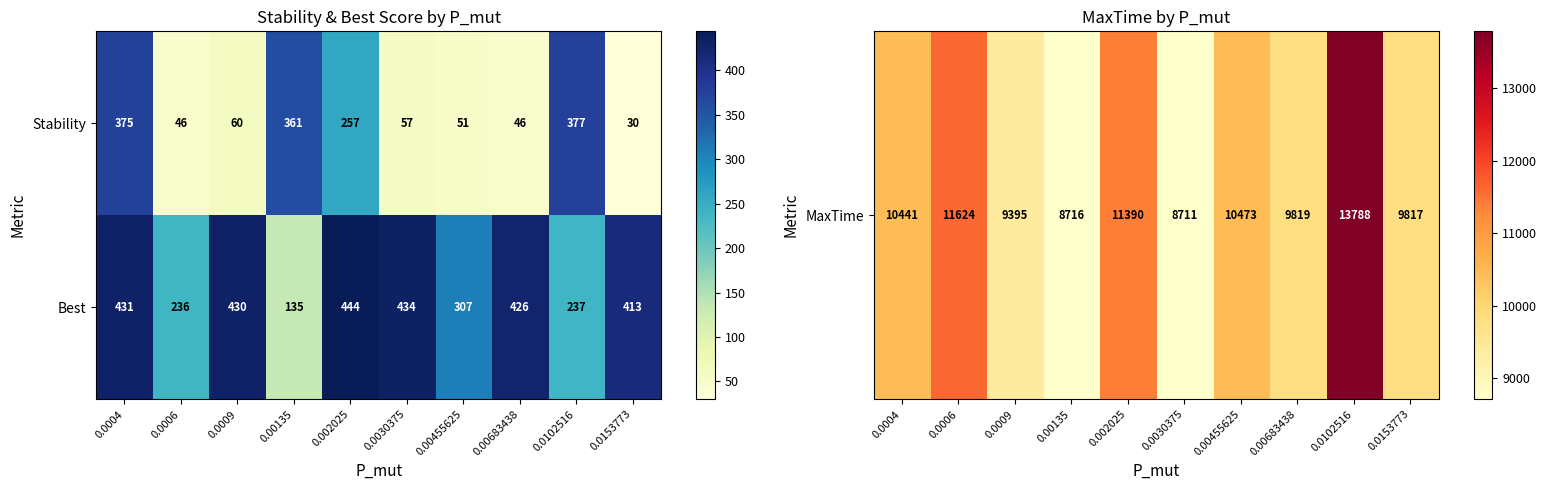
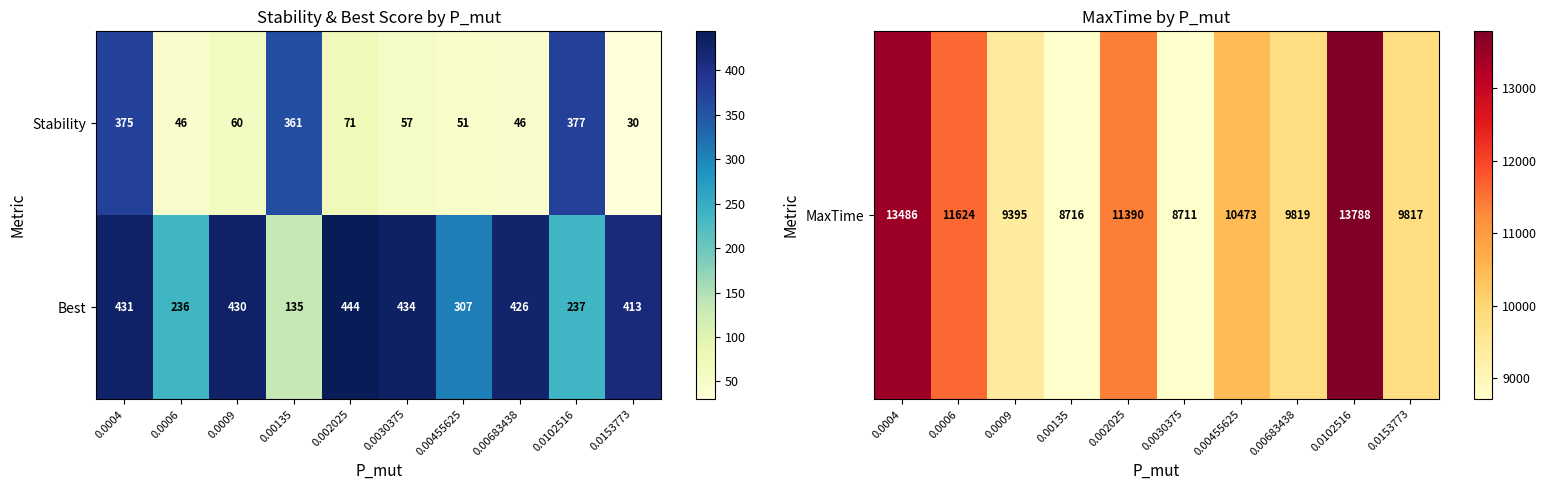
Stability & Best Score by P_mut, Stability, 0.002025: 257 -> 71
MaxTime by P_mut, MaxTime, 0.0004: 10441 -> 13486
